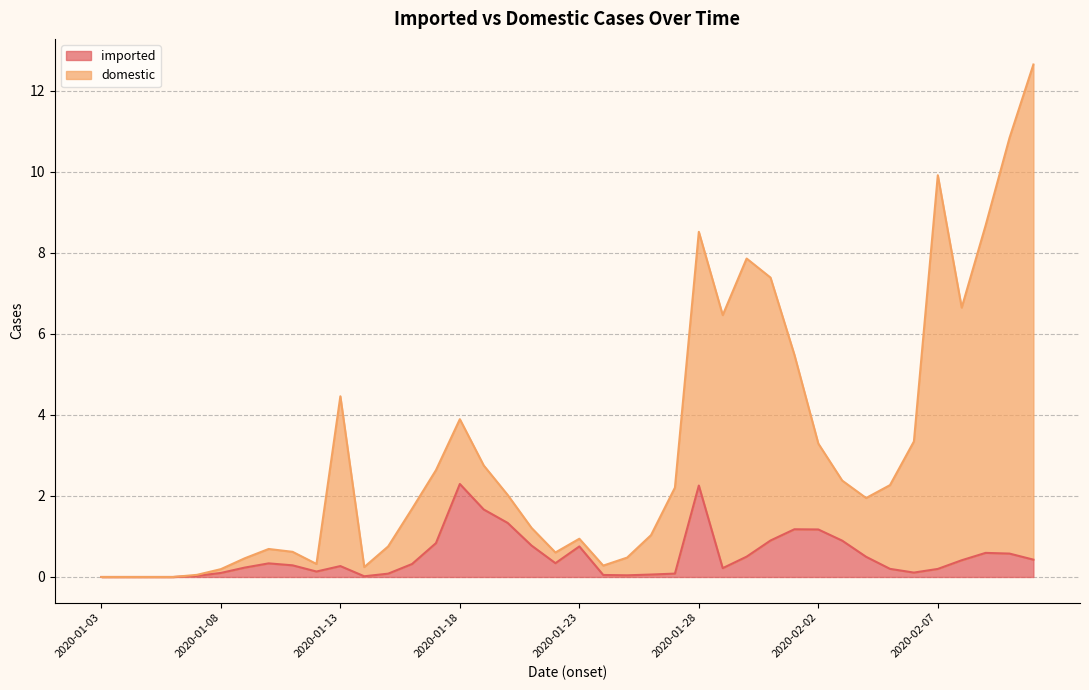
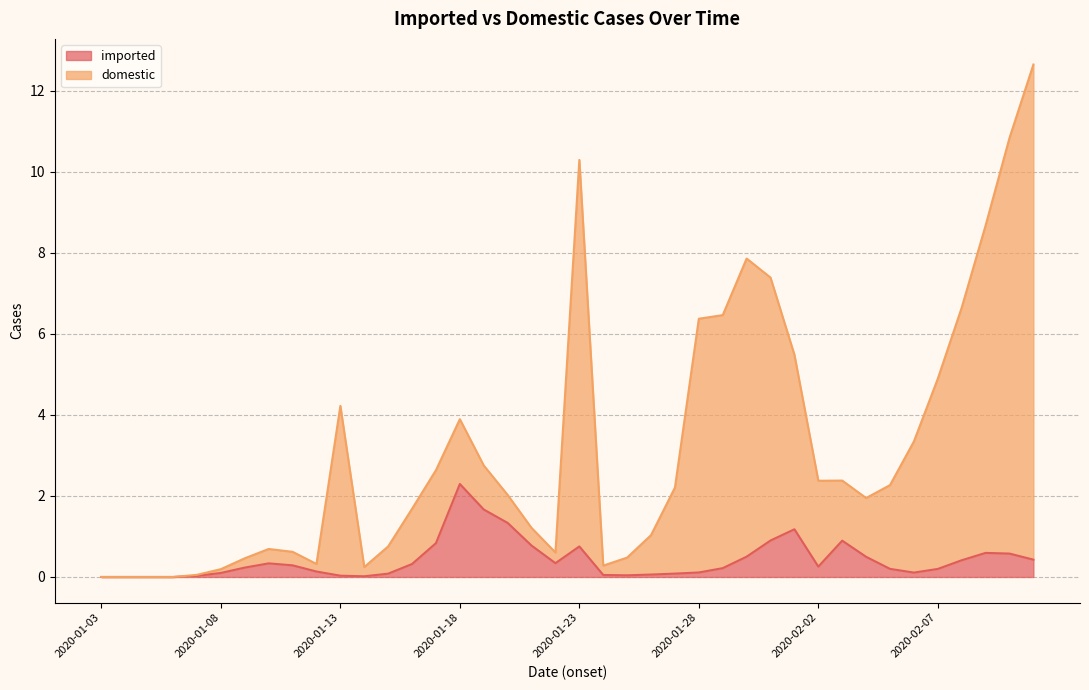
imported, 2020-01-13: 0.3 -> 0.0
domestic, 2020-01-23: 0.2 -> 9.5
imported, 2020-01-28: 2.3 -> 0.1
imported, 2020-02-02: 1.2 -> 0.3
domestic, 2020-02-07: 9.7 -> 4.7
